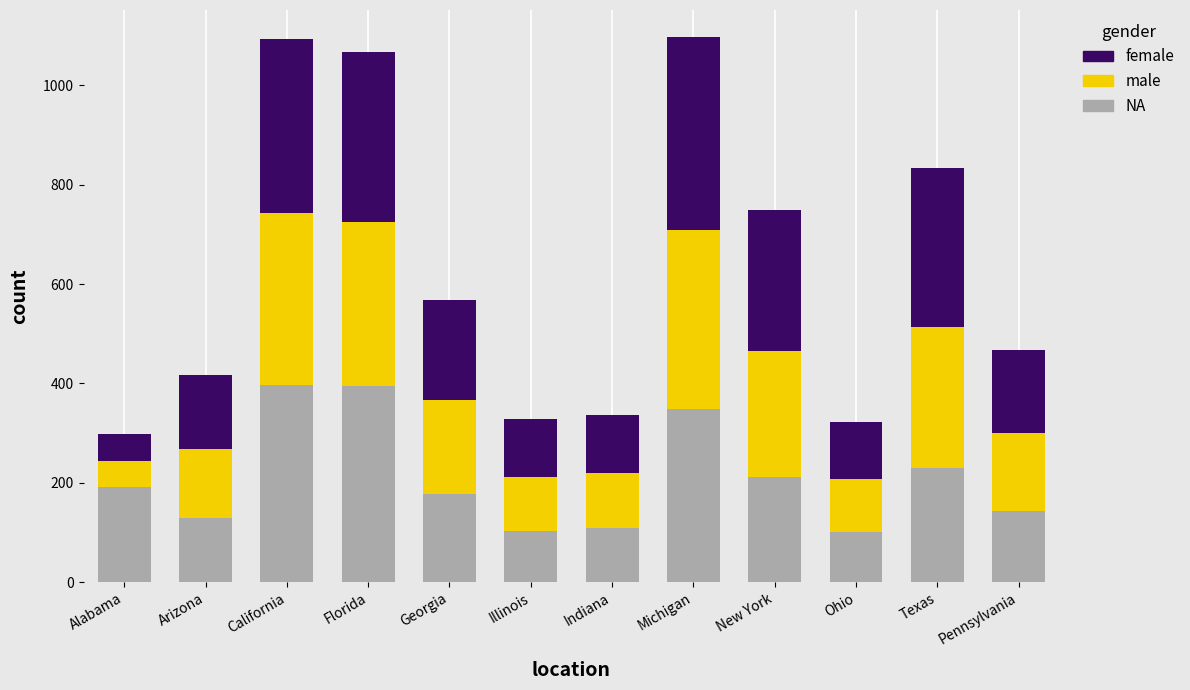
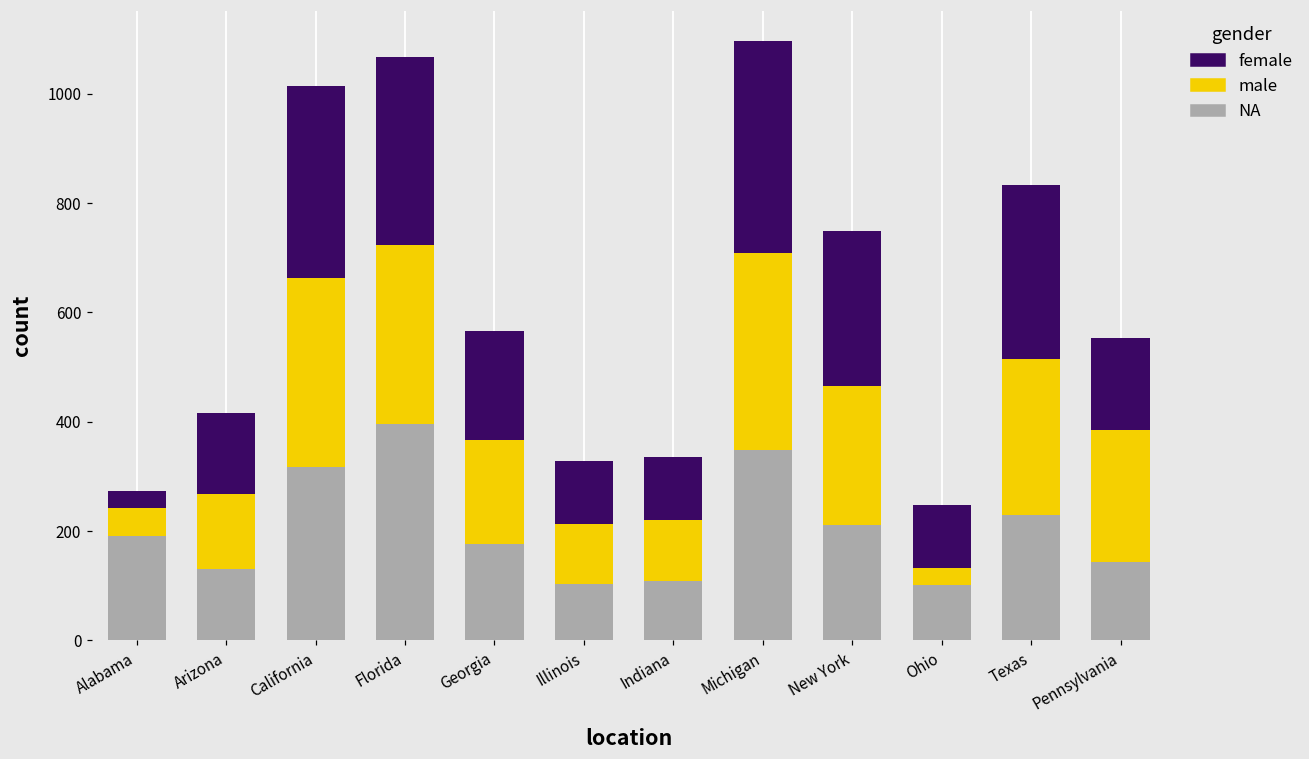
female, Alabama: 60 -> 30
NA, California: 400 -> 320
male, Ohio: 110 -> 30
male, Pennsylvania: 160 -> 240
